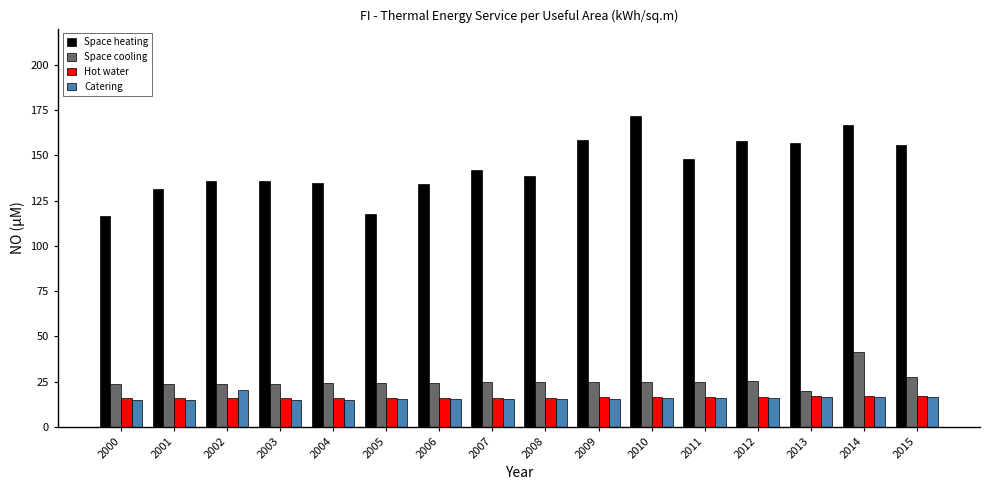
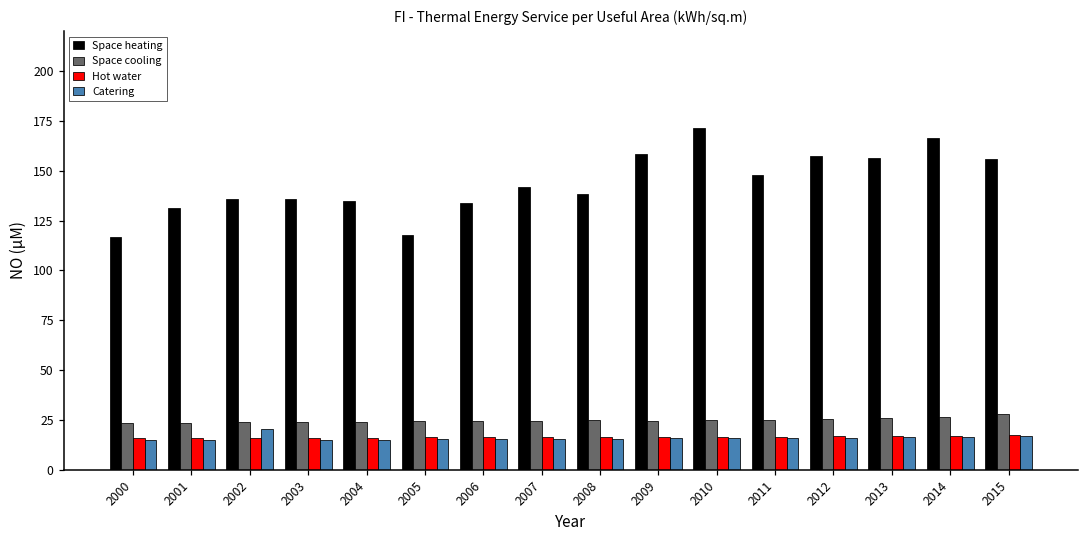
Space cooling, 2013: 20 -> 26
Space cooling, 2014: 41 -> 27
